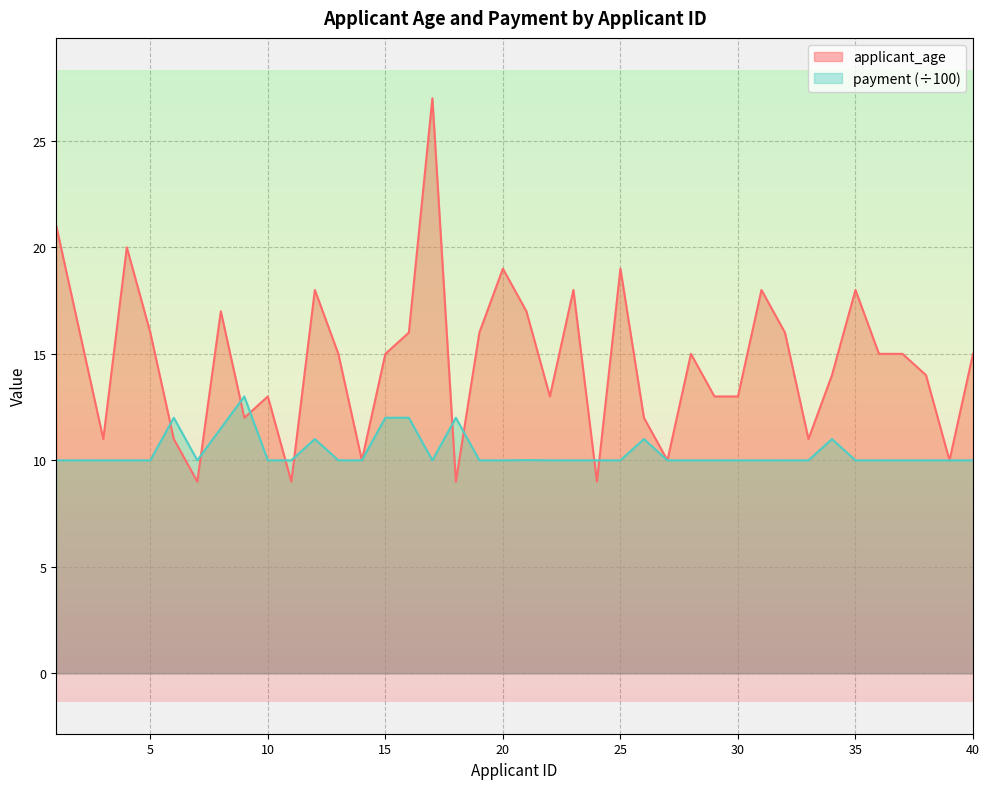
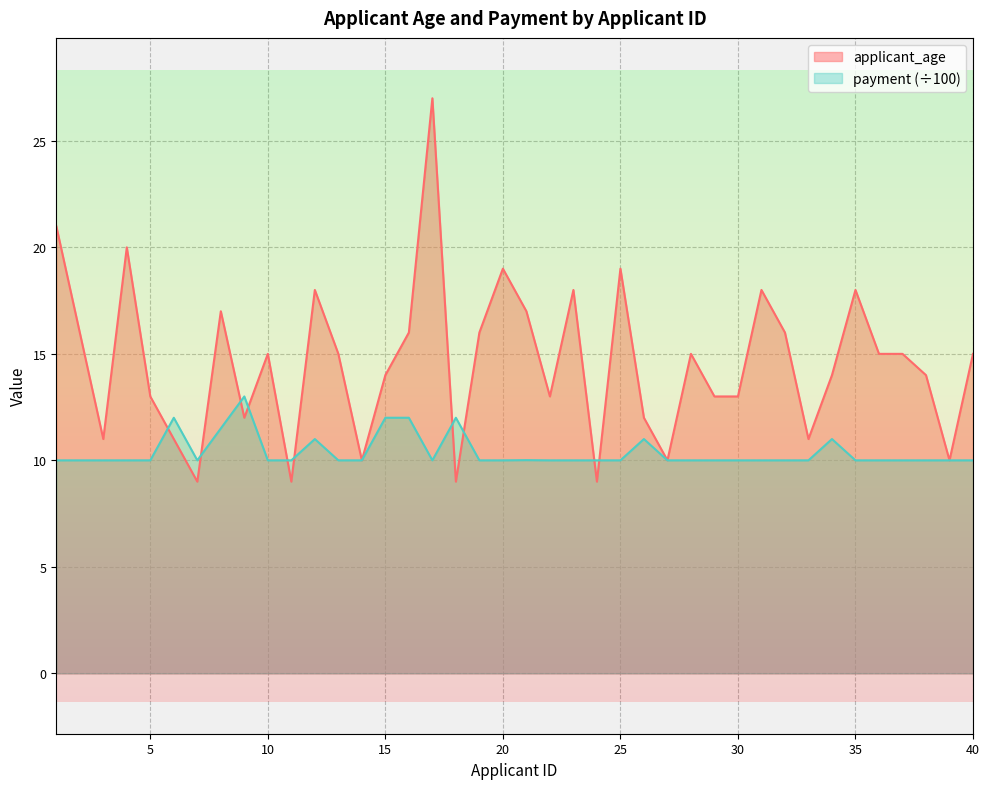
applicant_age, 5: 16 -> 13
applicant_age, 10: 13 -> 15
applicant_age, 15: 15 -> 14
